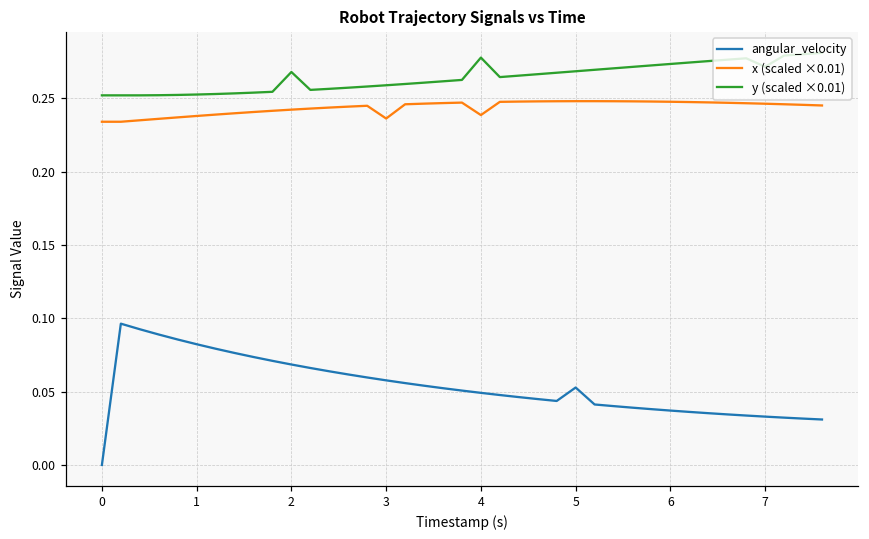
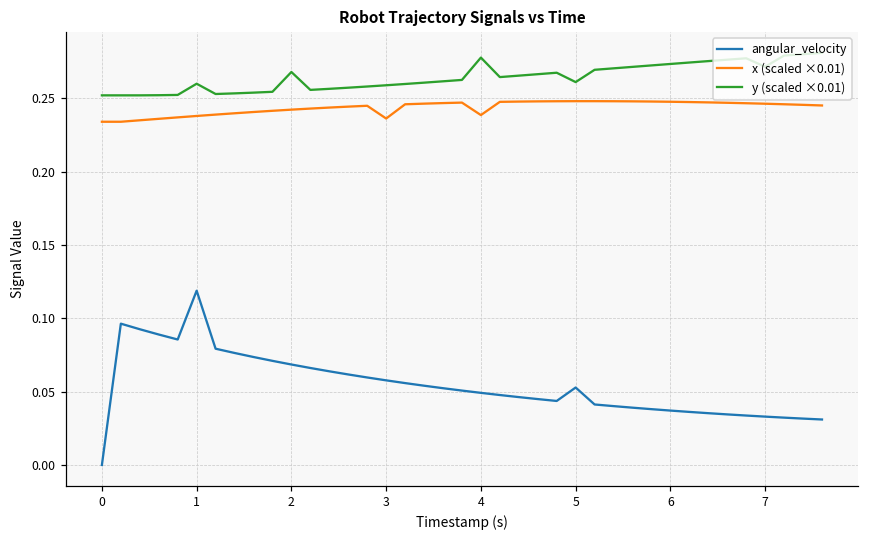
angular_velocity, 1: 0.082 -> 0.119
y (scaled ×0.01), 1: 0.253 -> 0.260
y (scaled ×0.01), 5: 0.268 -> 0.261
